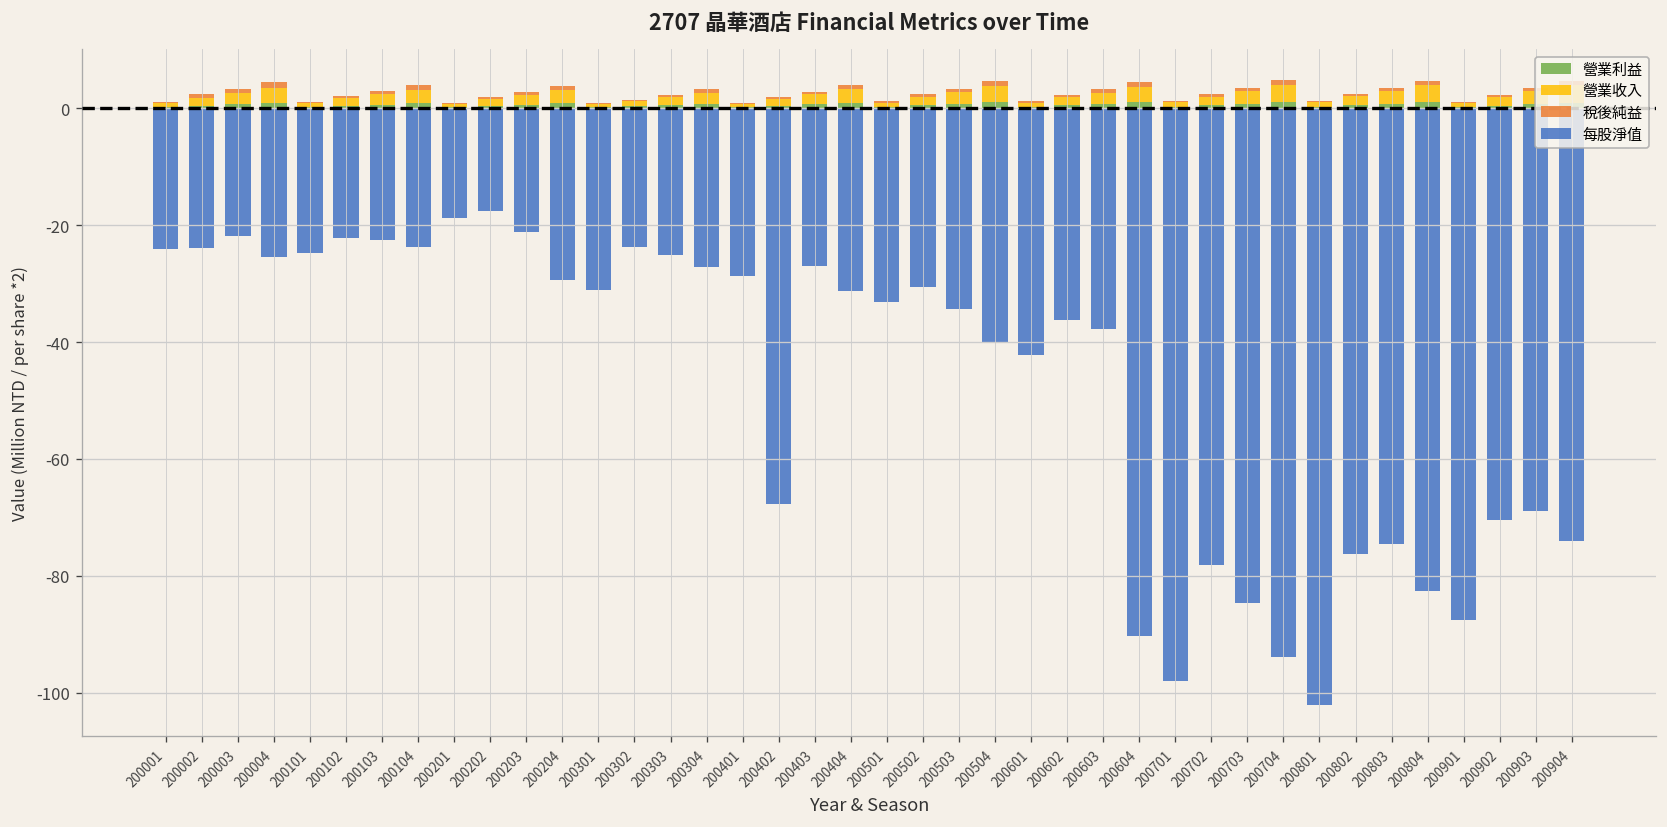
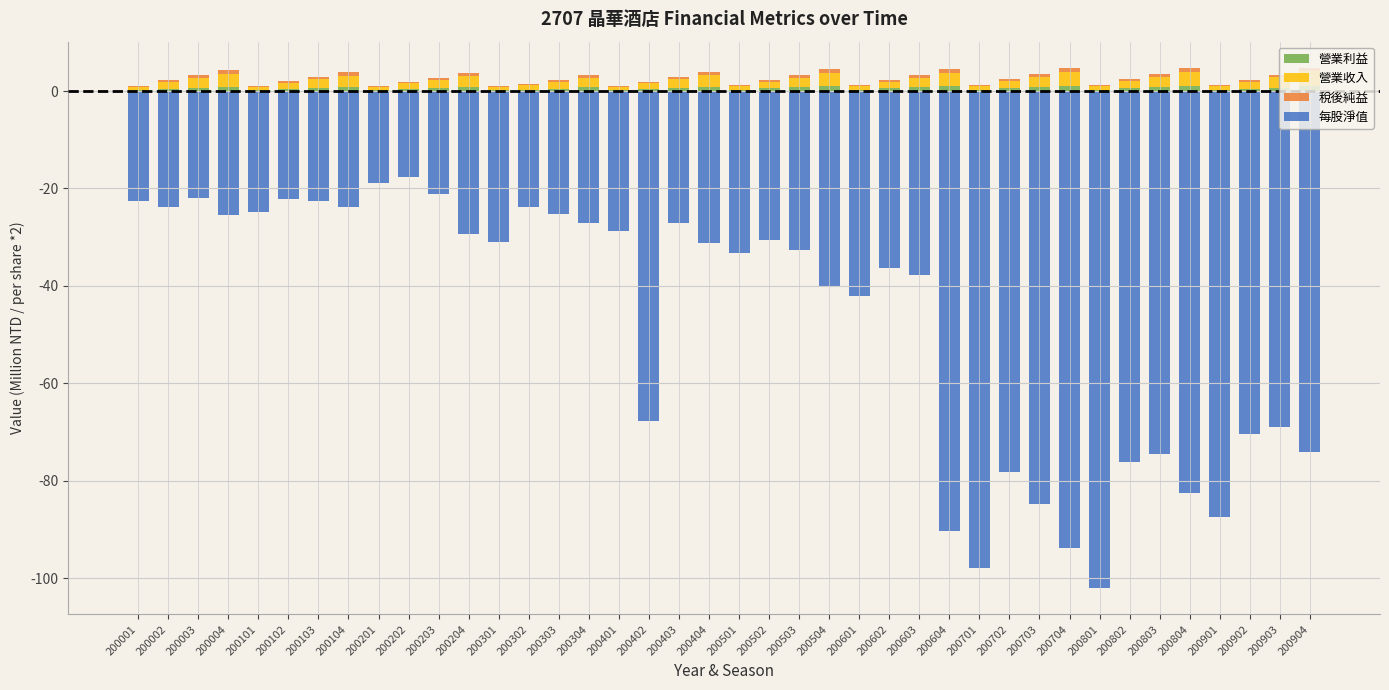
每股淨值, 200001: -24 -> -22
每股淨值, 200503: -34 -> -33
